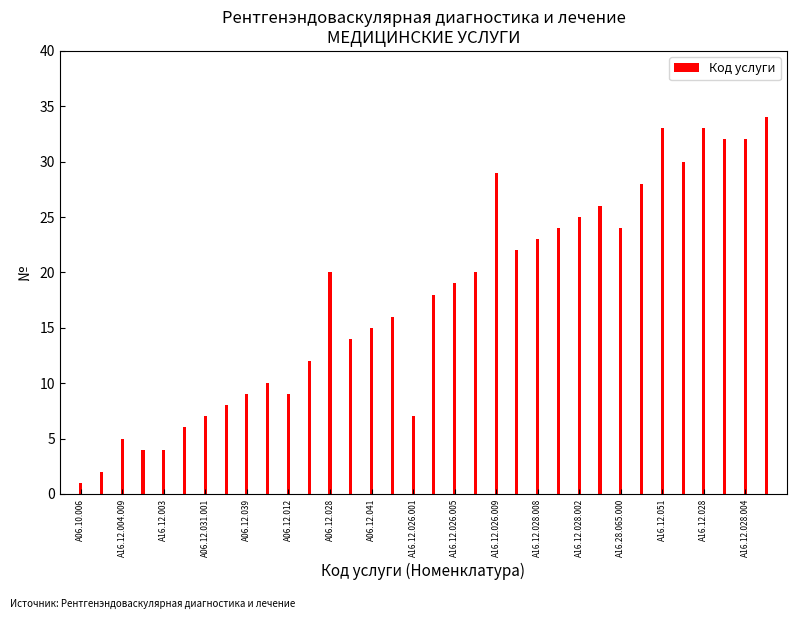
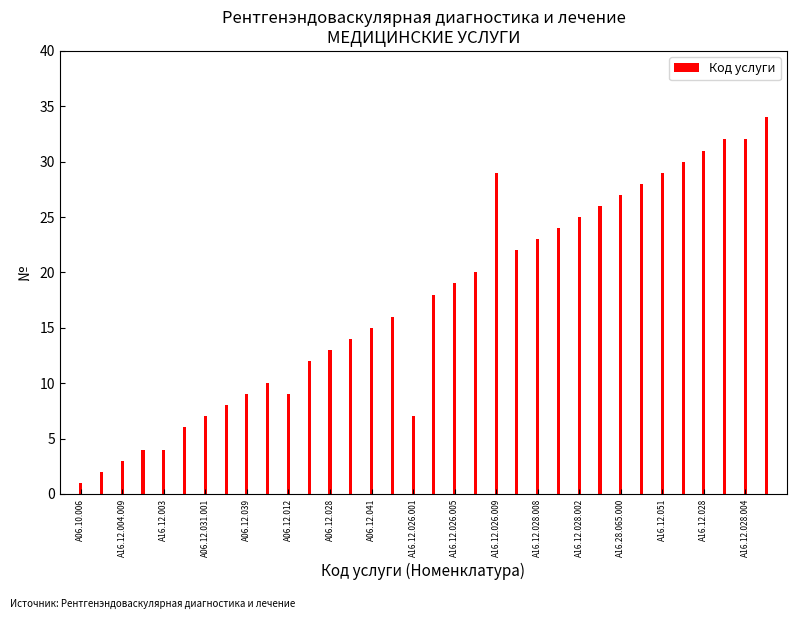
A16.12.004.009: 5 -> 3
A06.12.028: 20 -> 13
A16.28.065.000: 24 -> 27
A16.12.051: 33 -> 29
A16.12.028: 33 -> 31
